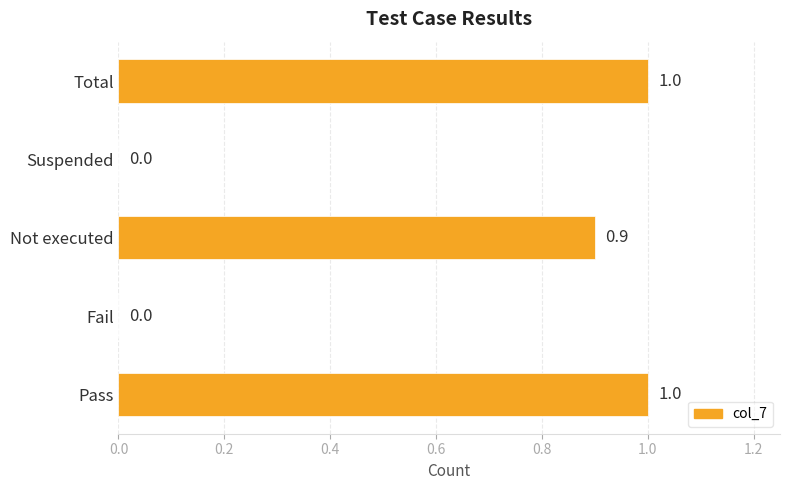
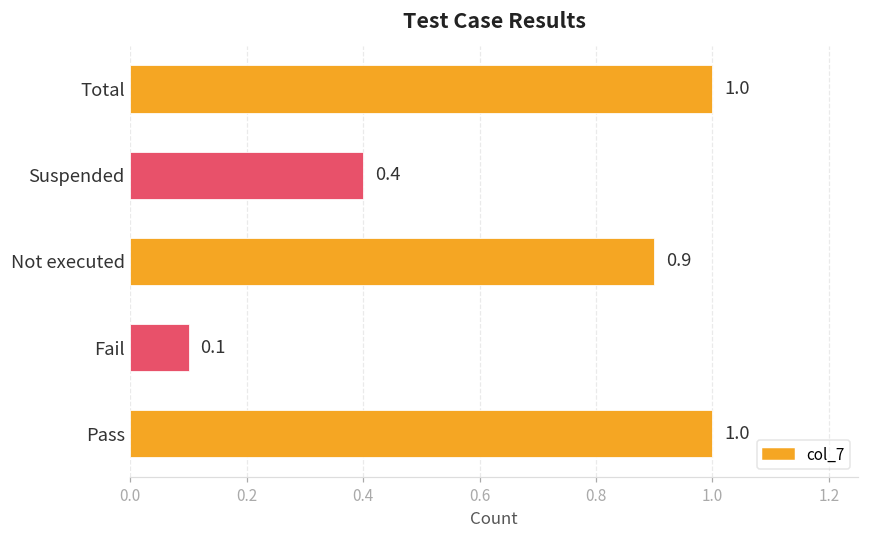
Suspended: 0.0 -> 0.4
Fail: 0.0 -> 0.1
